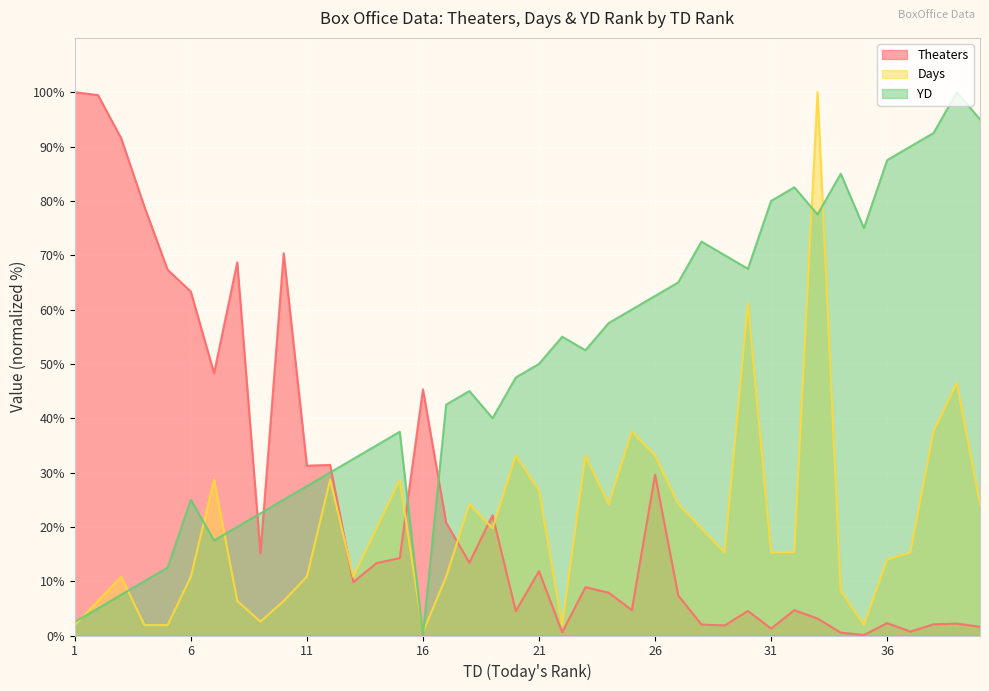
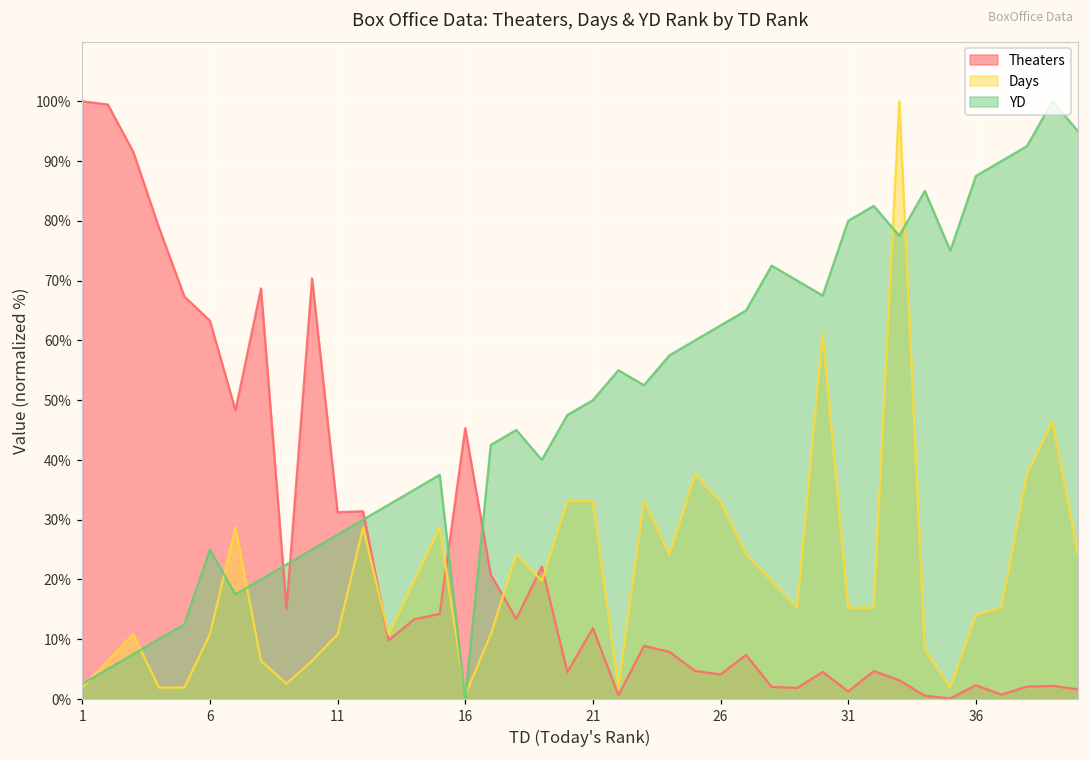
Days, 21: 27% -> 33%
Theaters, 26: 30% -> 4%
